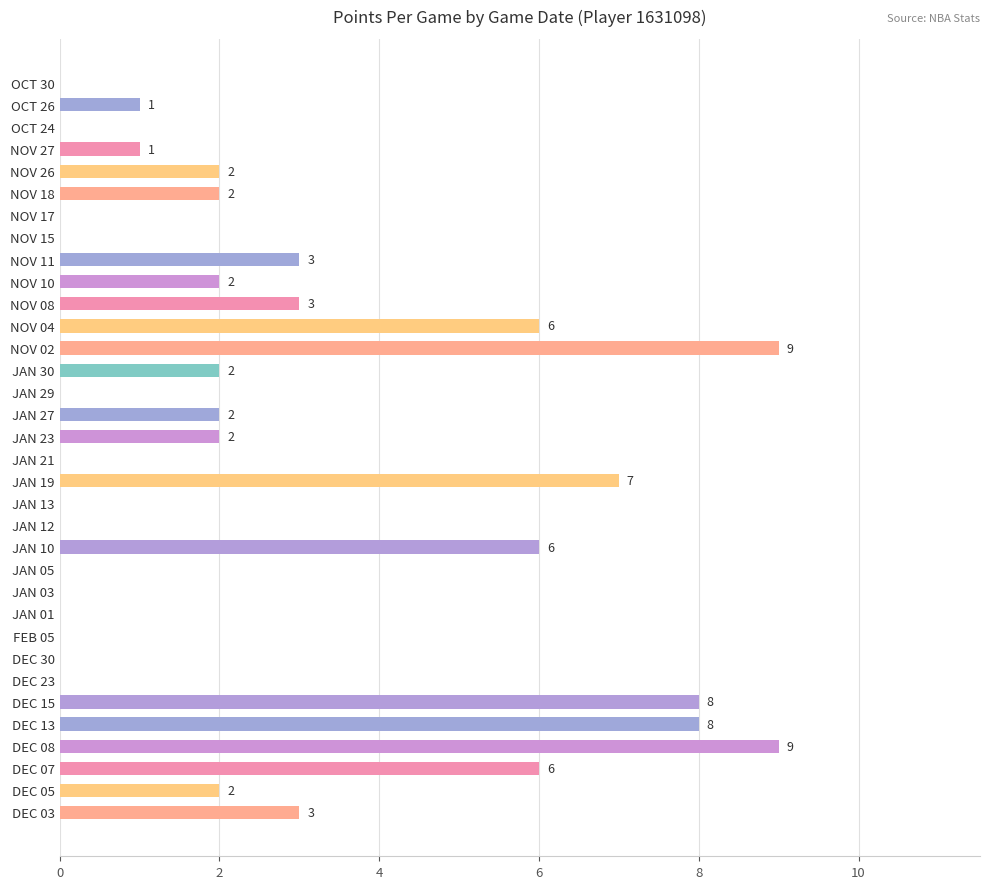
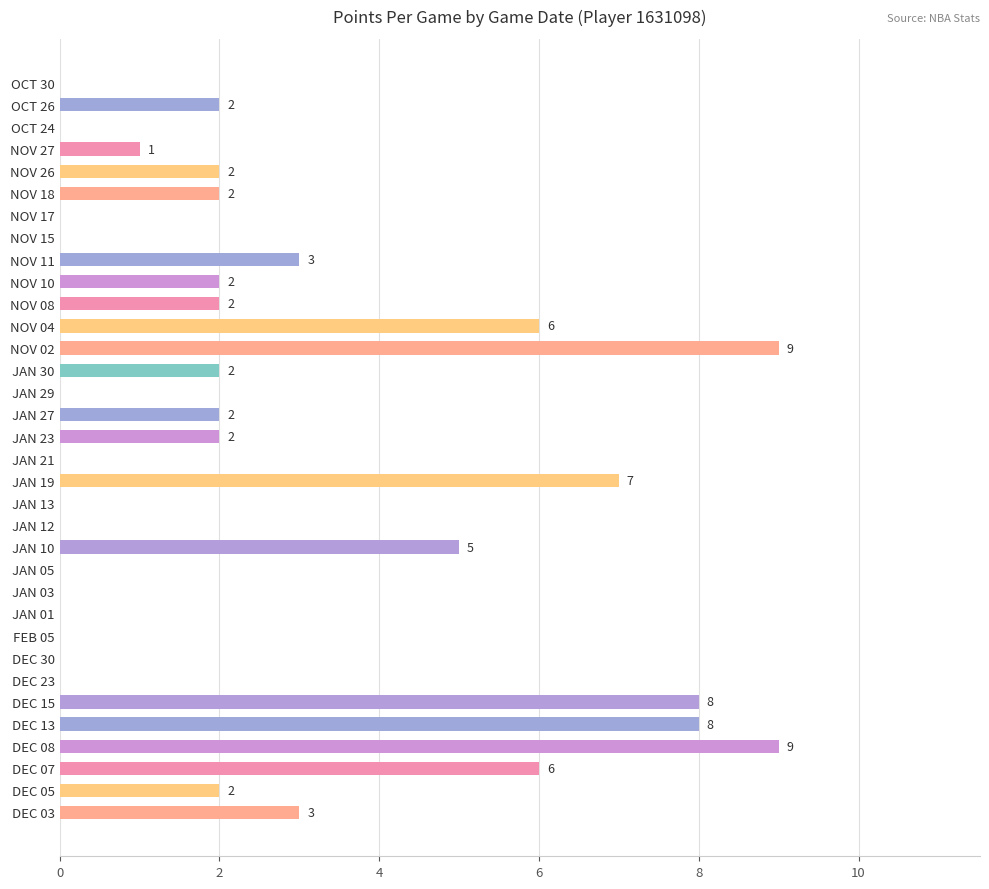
OCT 26: 1 -> 2
NOV 08: 3 -> 2
JAN 10: 6 -> 5
